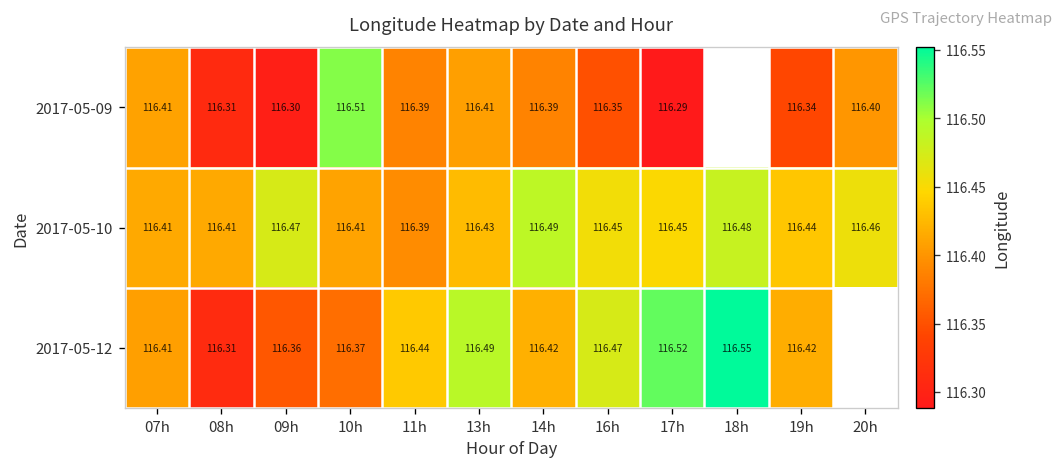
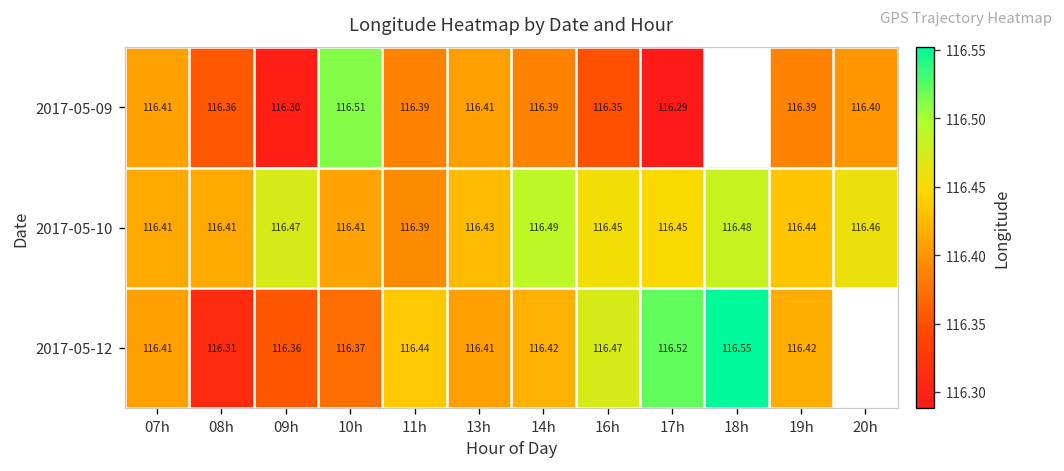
2017-05-09, 08h: 116.31 -> 116.36
2017-05-09, 19h: 116.34 -> 116.39
2017-05-12, 13h: 116.49 -> 116.41
